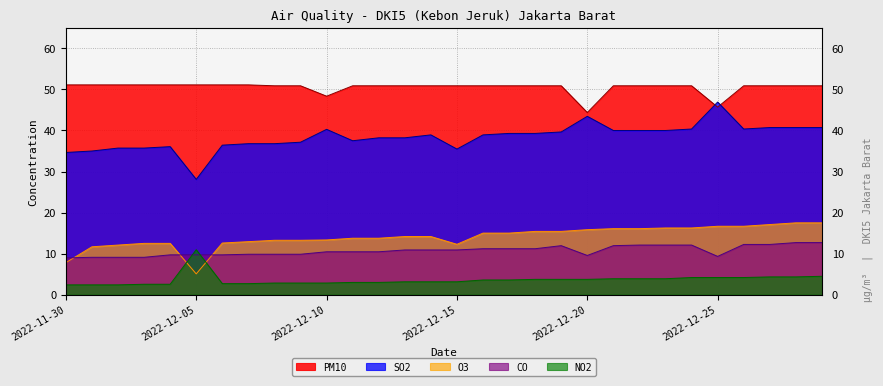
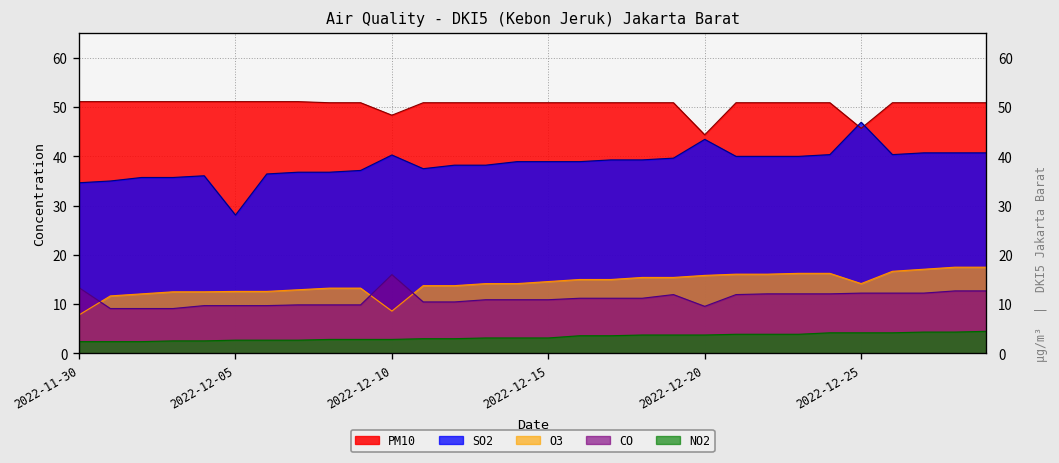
CO, 2022-11-30: 9 -> 13
O3, 2022-12-05: 5 -> 13
NO2, 2022-12-05: 11 -> 3
O3, 2022-12-10: 13 -> 9
CO, 2022-12-10: 10 -> 16
SO2, 2022-12-15: 35 -> 39
O3, 2022-12-15: 12 -> 15
O3, 2022-12-25: 17 -> 14
CO, 2022-12-25: 9 -> 12
